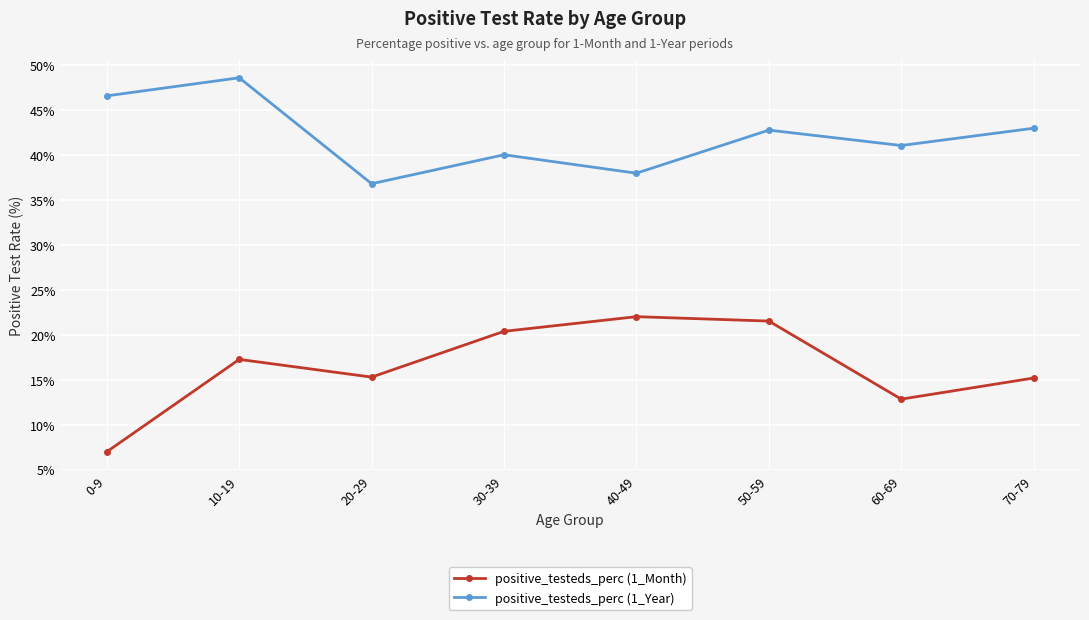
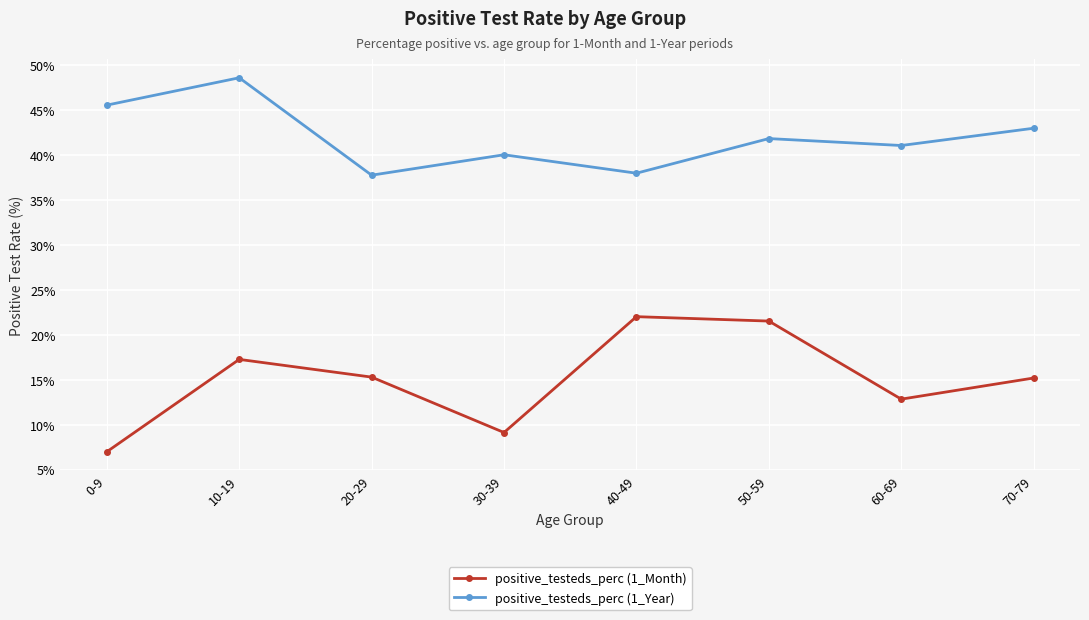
positive_testeds_perc (1_Year), 0-9: 47% -> 46%
positive_testeds_perc (1_Year), 20-29: 37% -> 38%
positive_testeds_perc (1_Month), 30-39: 20% -> 9%
positive_testeds_perc (1_Year), 50-59: 43% -> 42%
